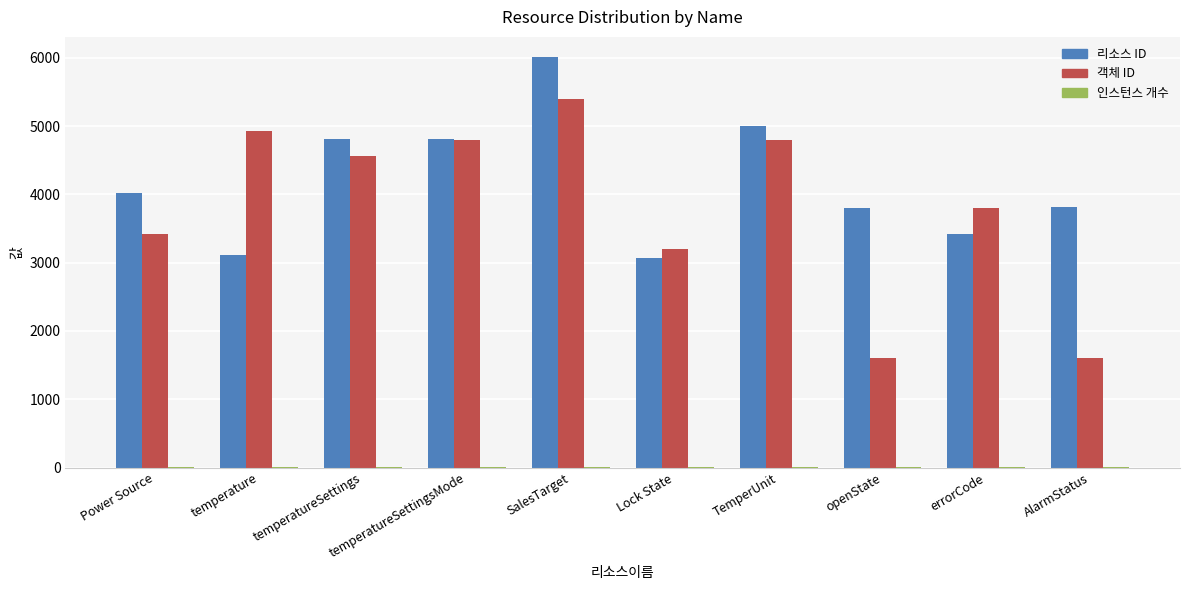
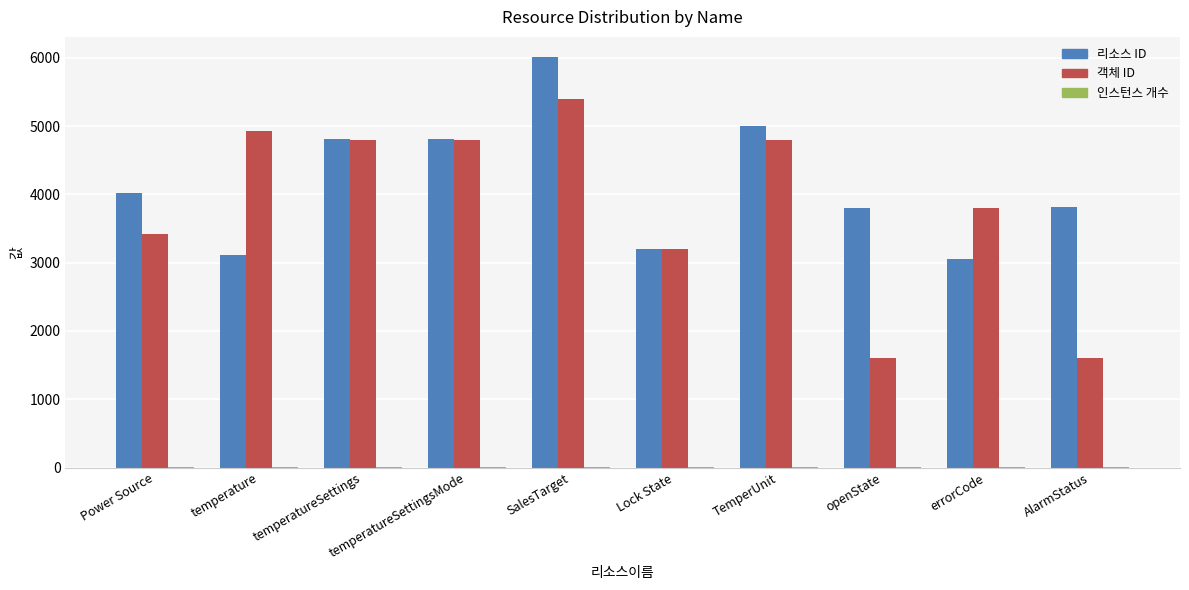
객체 ID, temperatureSettings: 4600 -> 4800
리소스 ID, Lock State: 3100 -> 3200
리소스 ID, errorCode: 3400 -> 3000
